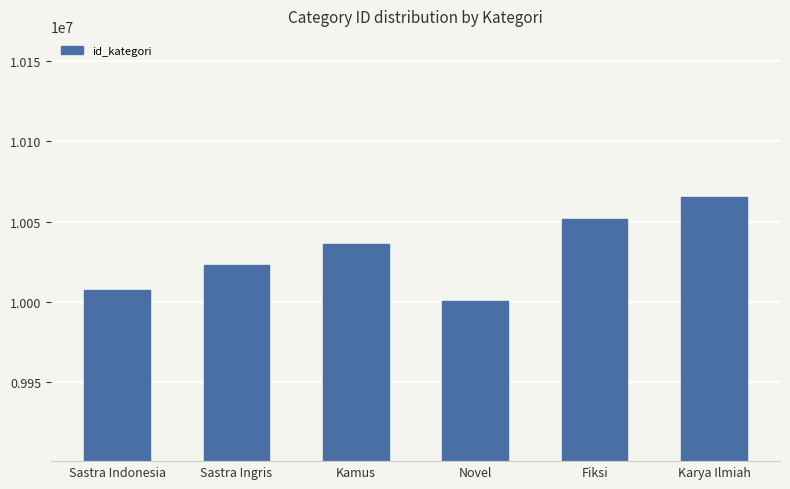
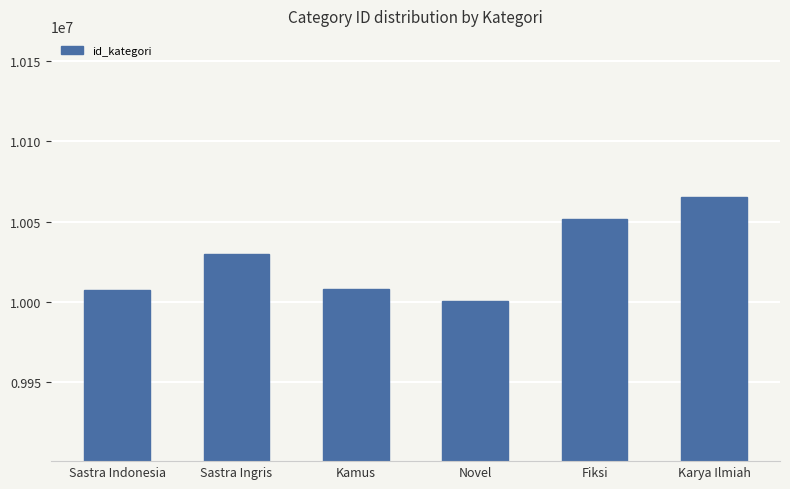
Sastra Ingris: 10023000 -> 10030000
Kamus: 10036000 -> 10008000
